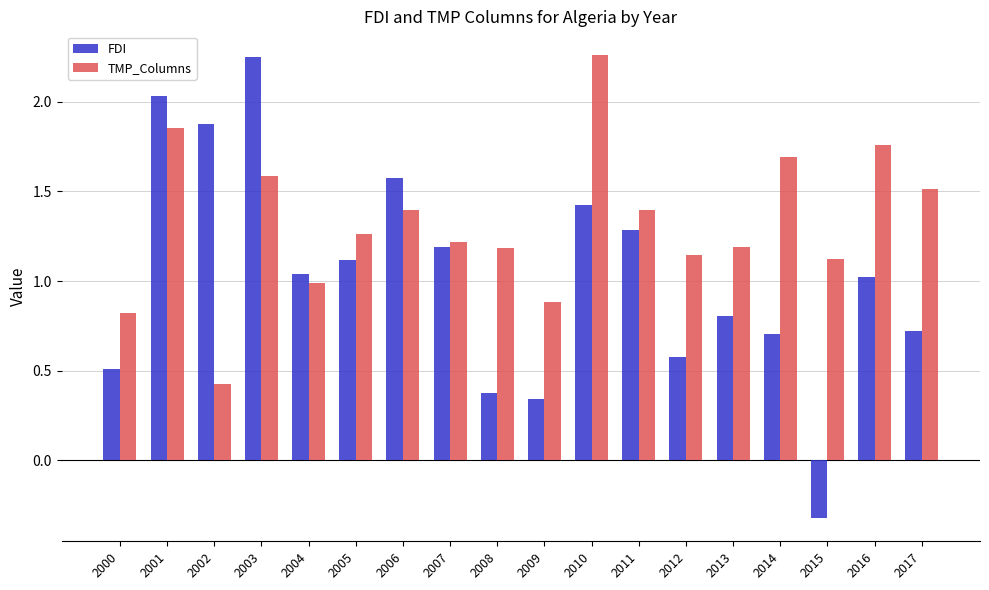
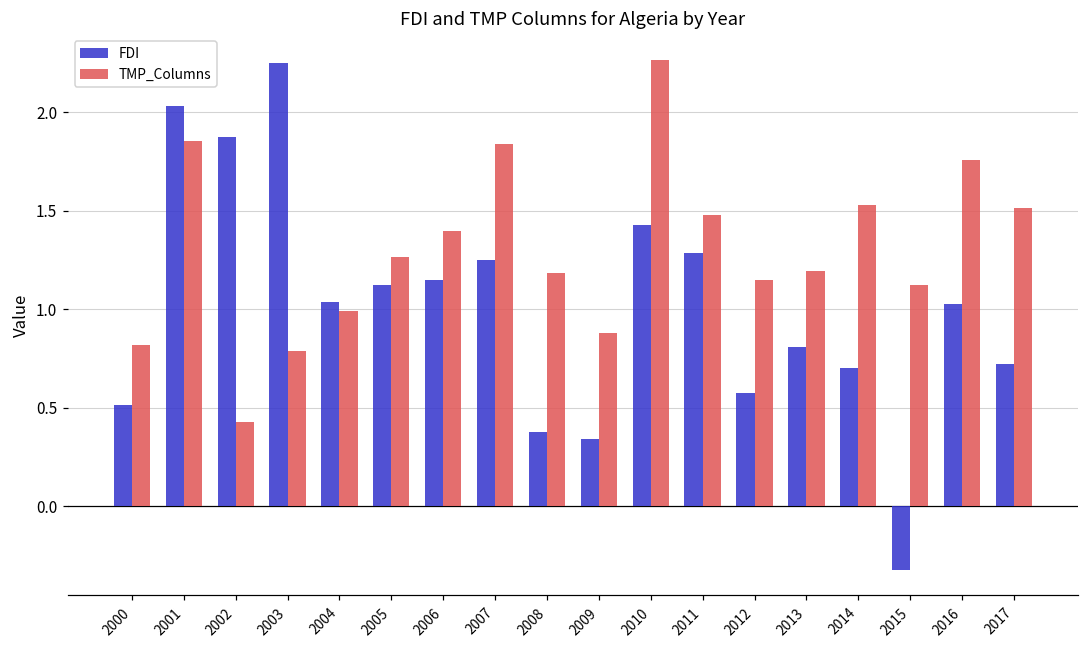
TMP_Columns, 2003: 1.59 -> 0.79
FDI, 2006: 1.57 -> 1.15
FDI, 2007: 1.19 -> 1.25
TMP_Columns, 2007: 1.22 -> 1.84
TMP_Columns, 2011: 1.40 -> 1.48
TMP_Columns, 2014: 1.69 -> 1.53
